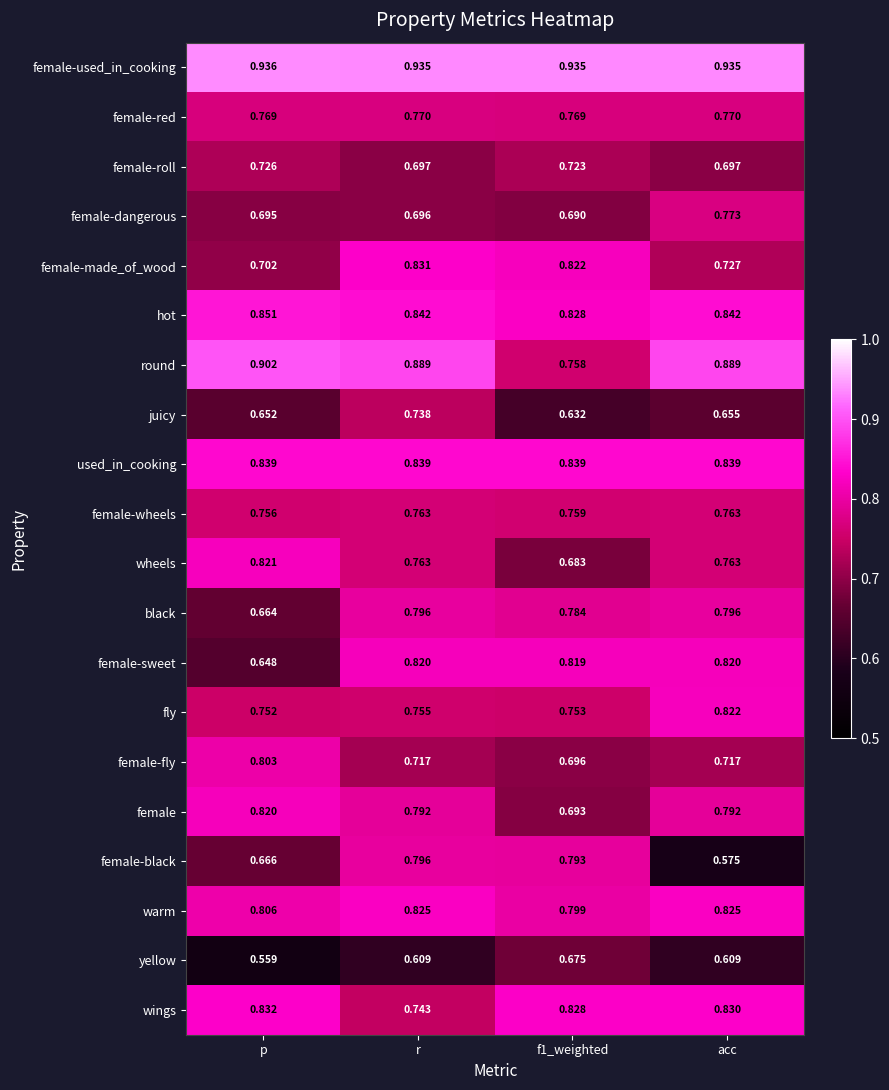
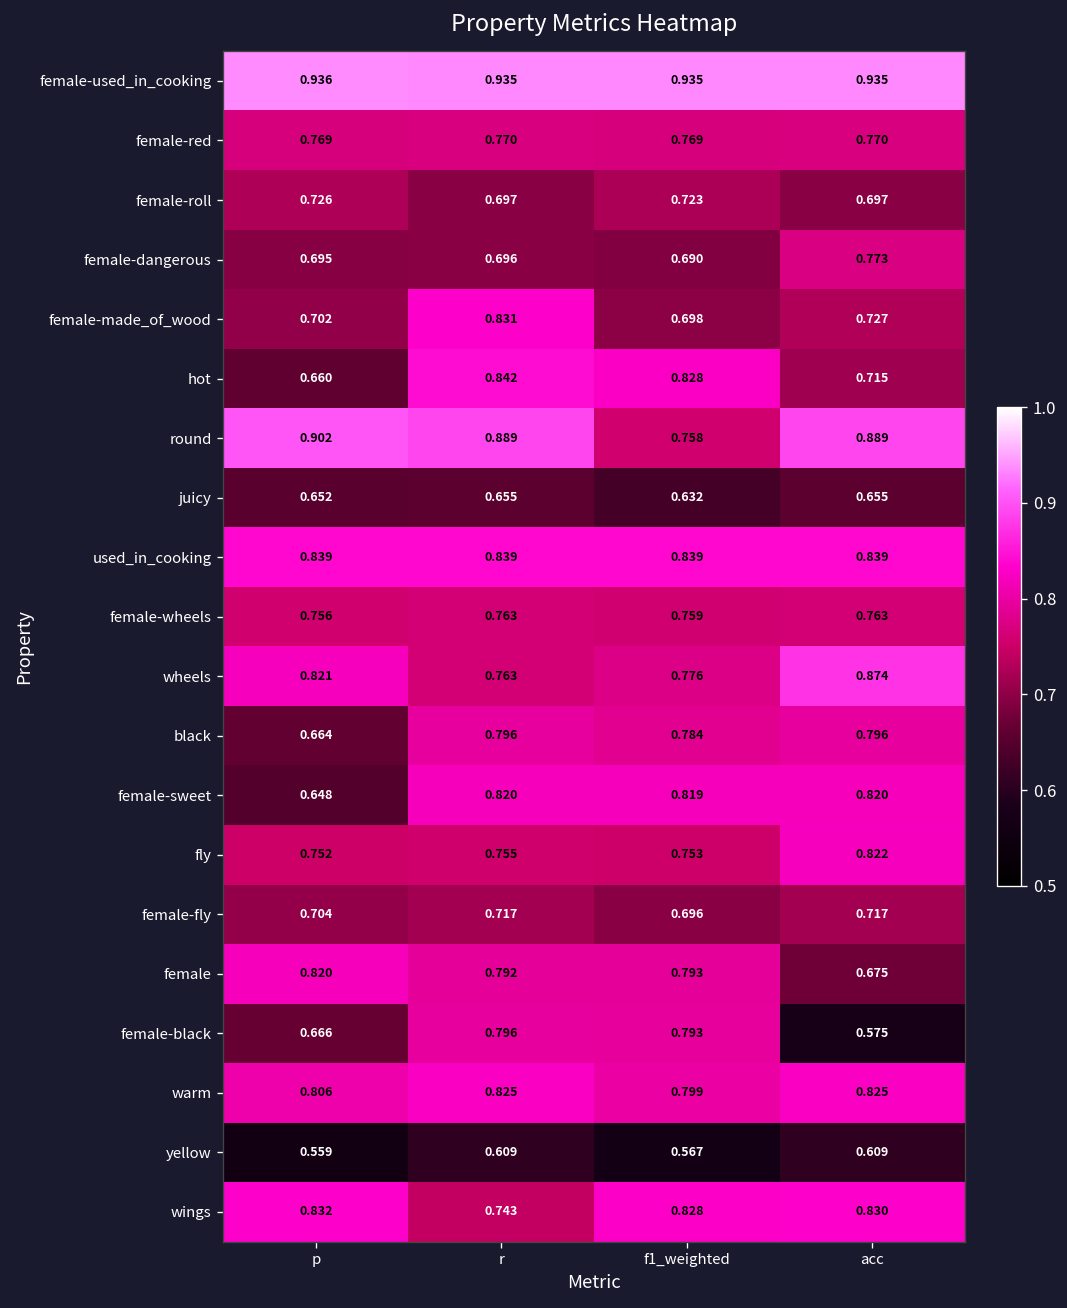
female-made_of_wood, f1_weighted: 0.822 -> 0.698
hot, p: 0.851 -> 0.660
hot, acc: 0.842 -> 0.715
juicy, r: 0.738 -> 0.655
wheels, f1_weighted: 0.683 -> 0.776
wheels, acc: 0.763 -> 0.874
female-fly, p: 0.803 -> 0.704
female, f1_weighted: 0.693 -> 0.793
female, acc: 0.792 -> 0.675
yellow, f1_weighted: 0.675 -> 0.567
